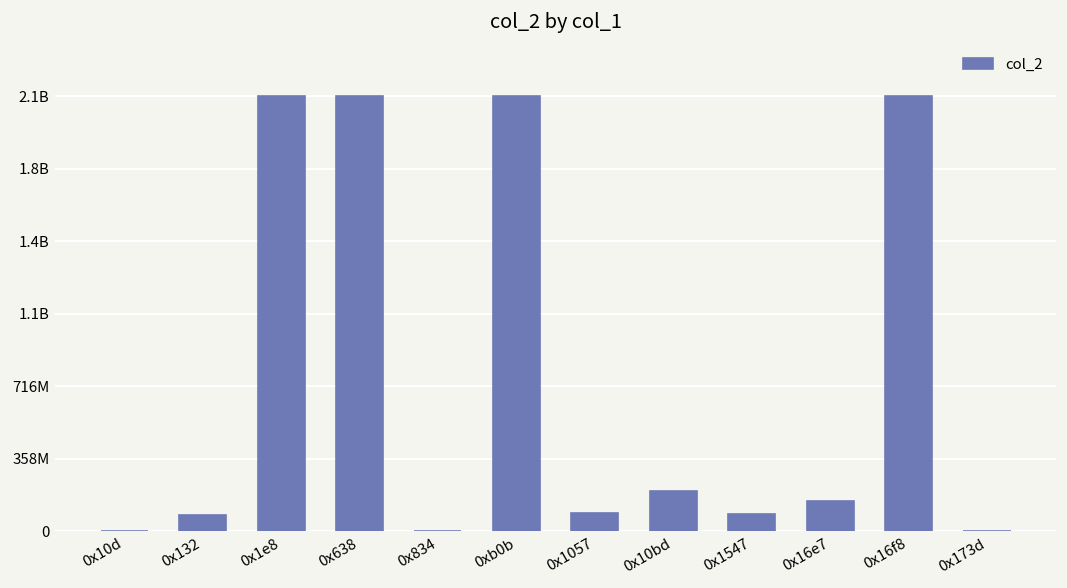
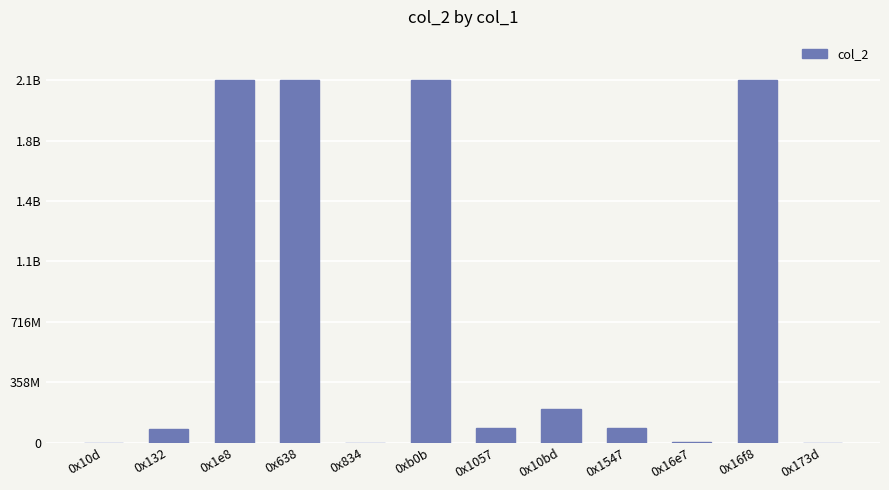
0x16e7: 150000000 -> 0
